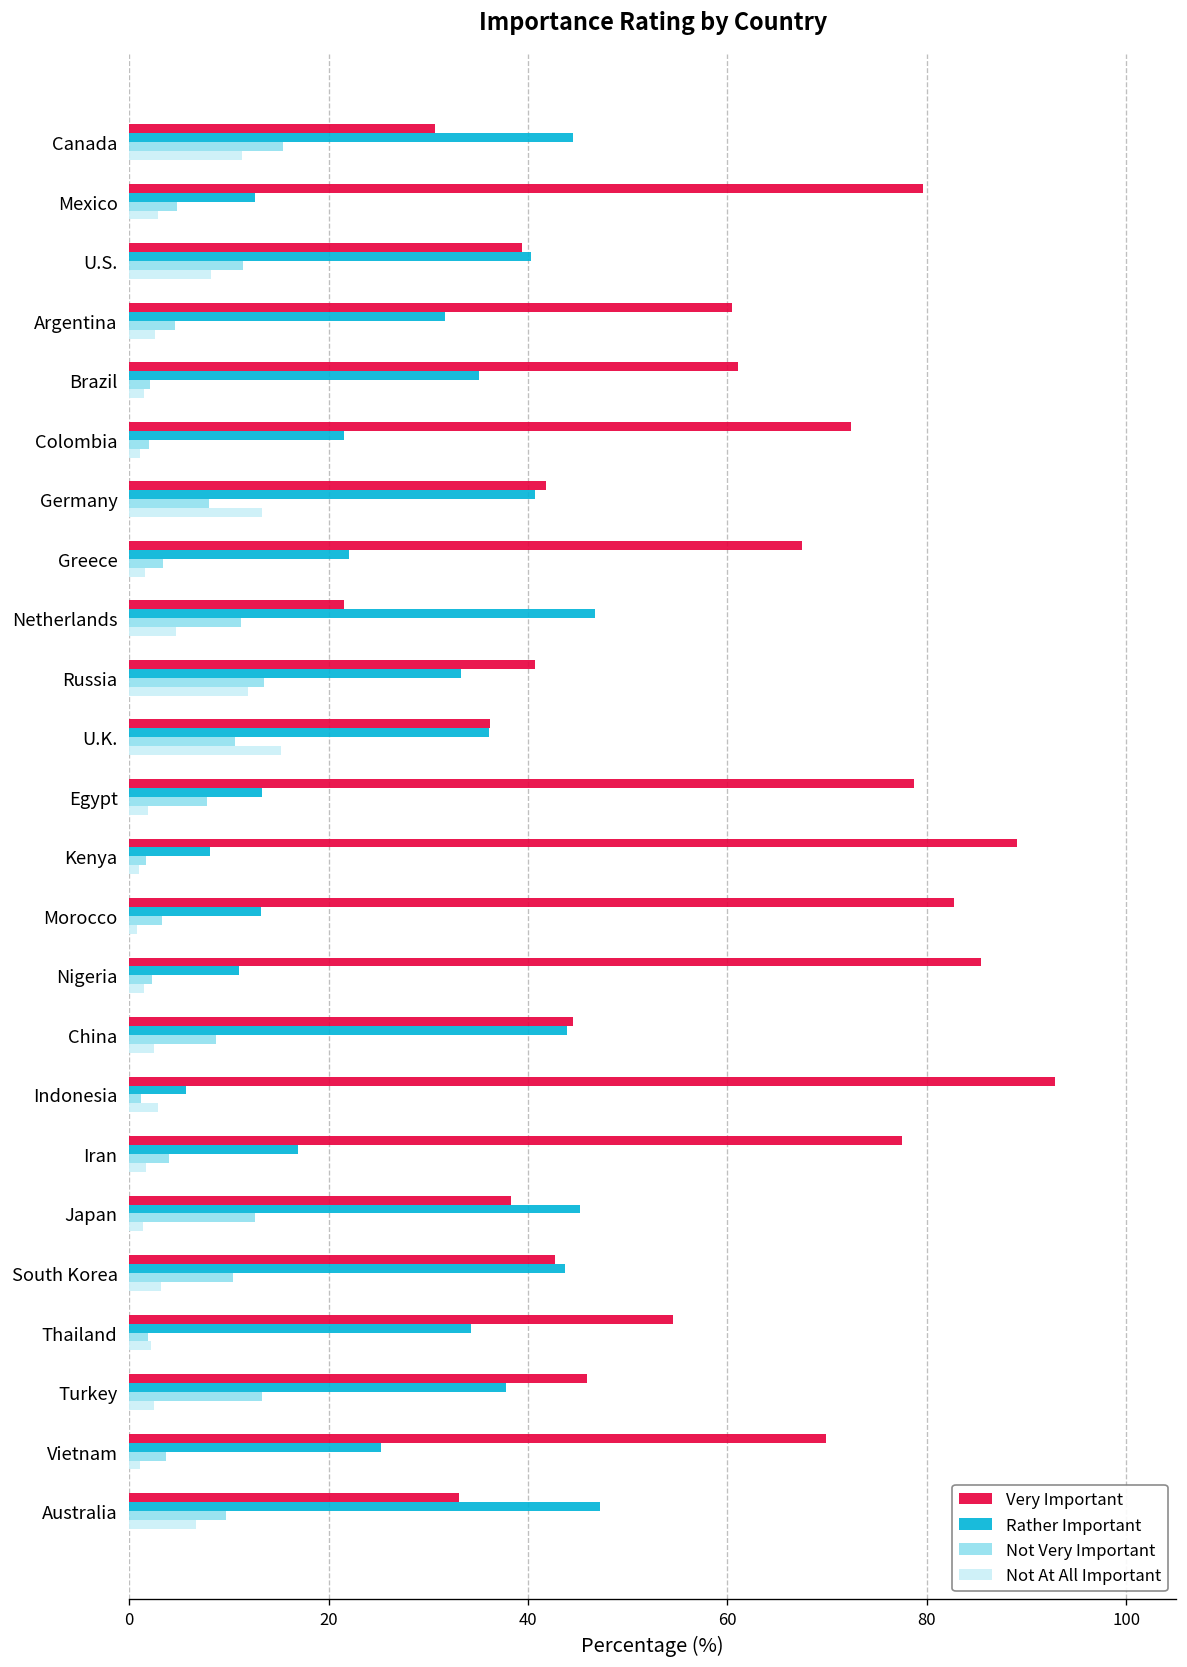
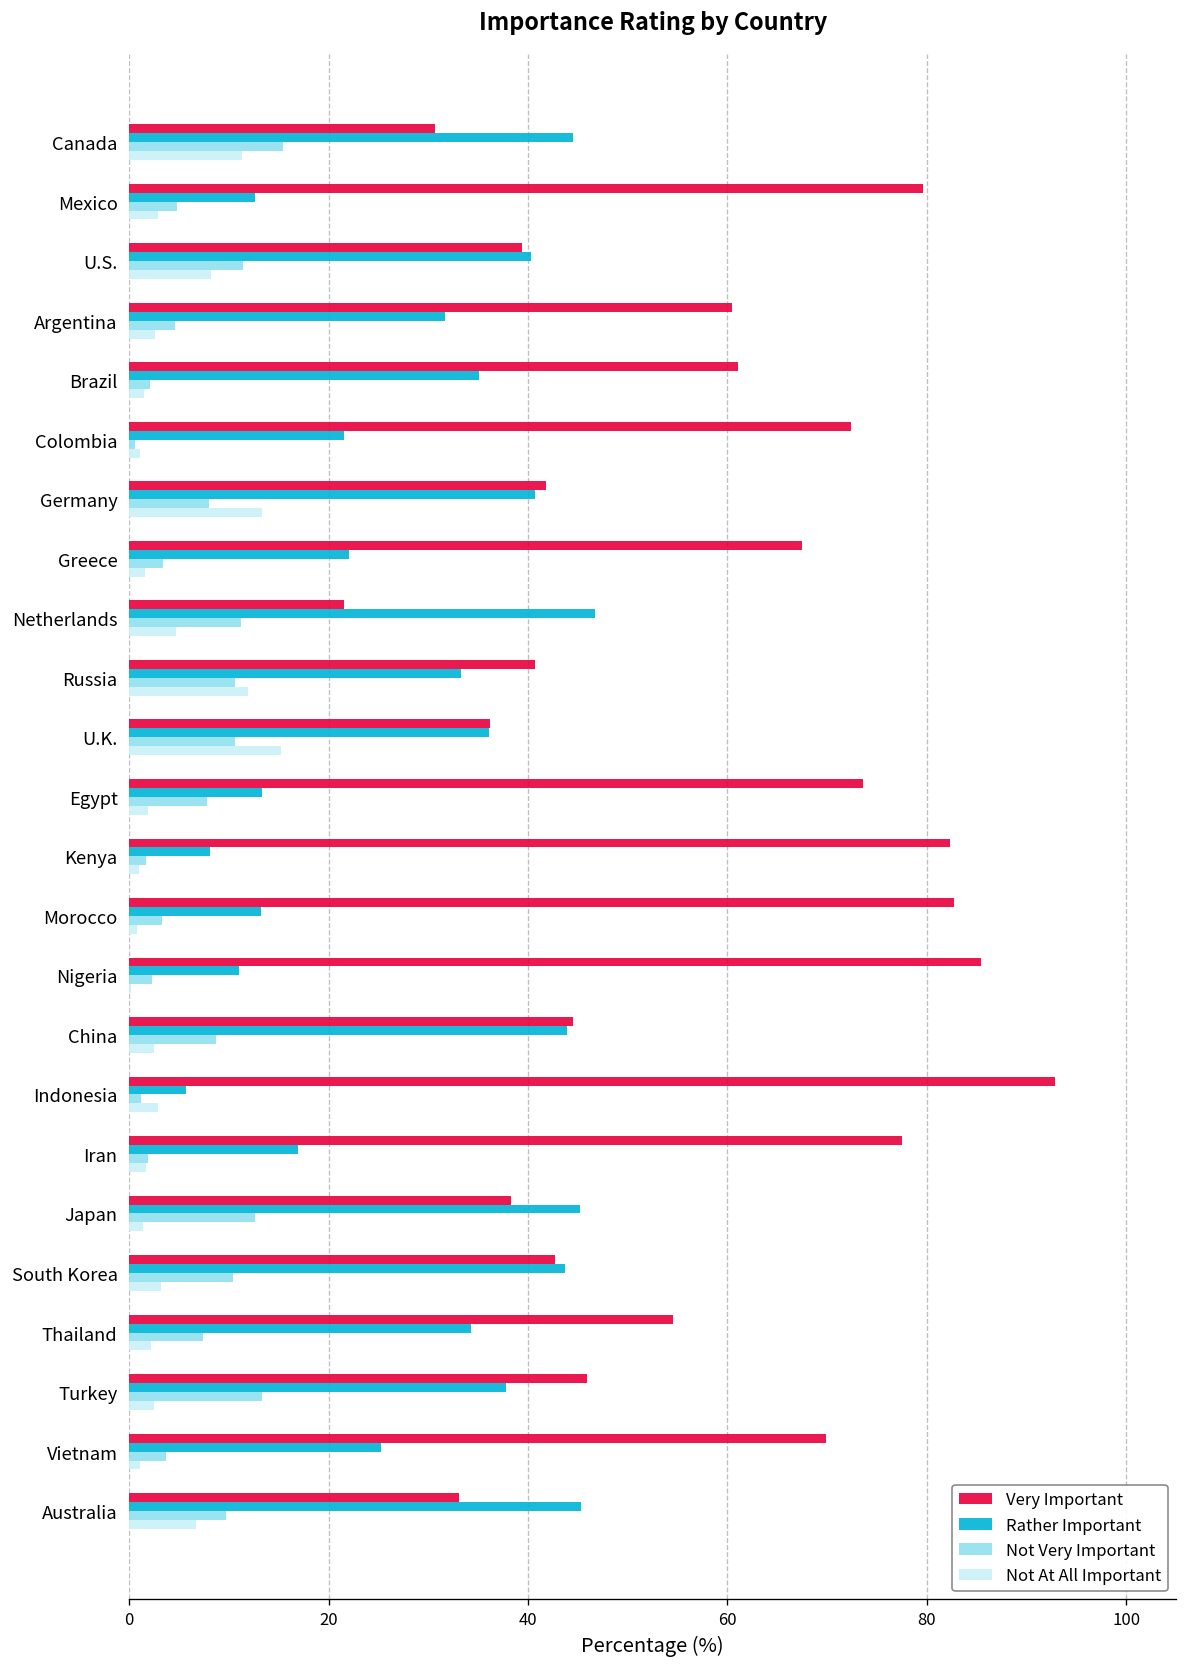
Not Very Important, Colombia: 2 -> 1
Not Very Important, Russia: 14 -> 11
Very Important, Egypt: 79 -> 74
Very Important, Kenya: 89 -> 82
Not At All Important, Nigeria: 2 -> 0
Not Very Important, Iran: 4 -> 2
Not Very Important, Thailand: 2 -> 7
Rather Important, Australia: 47 -> 45
